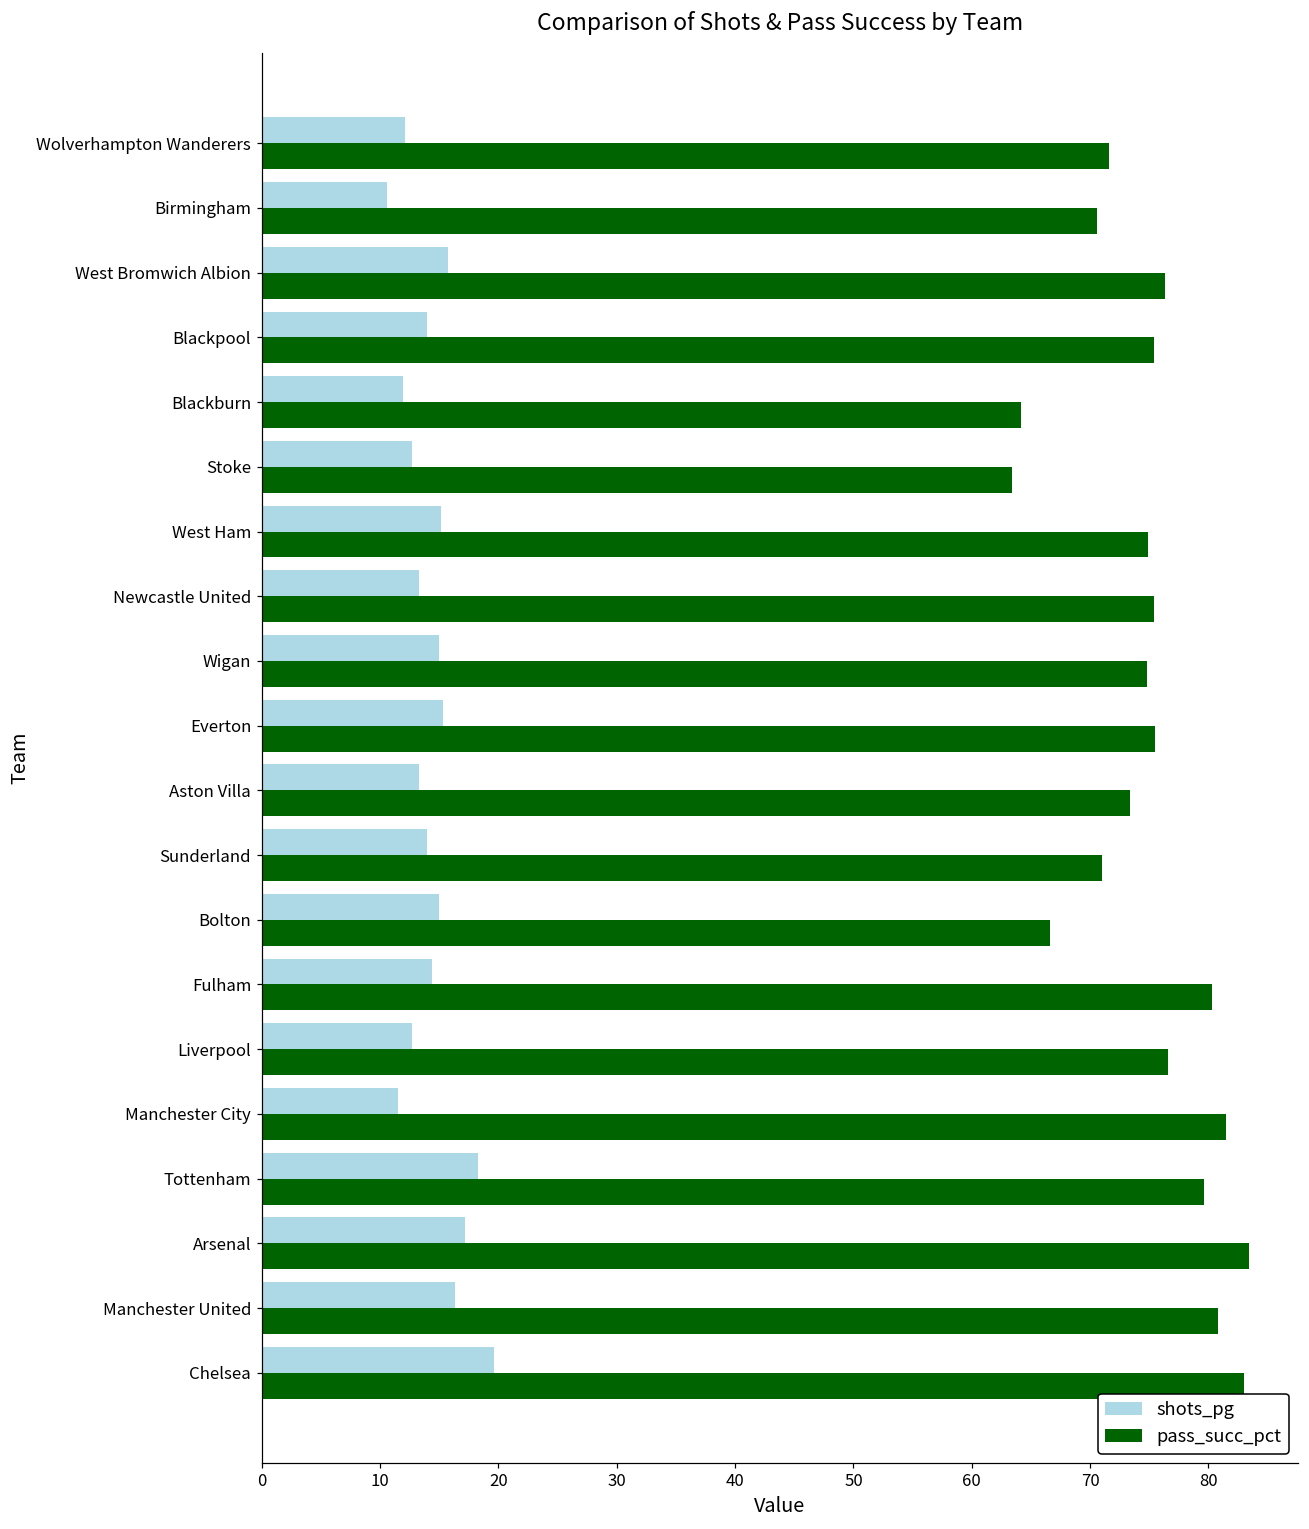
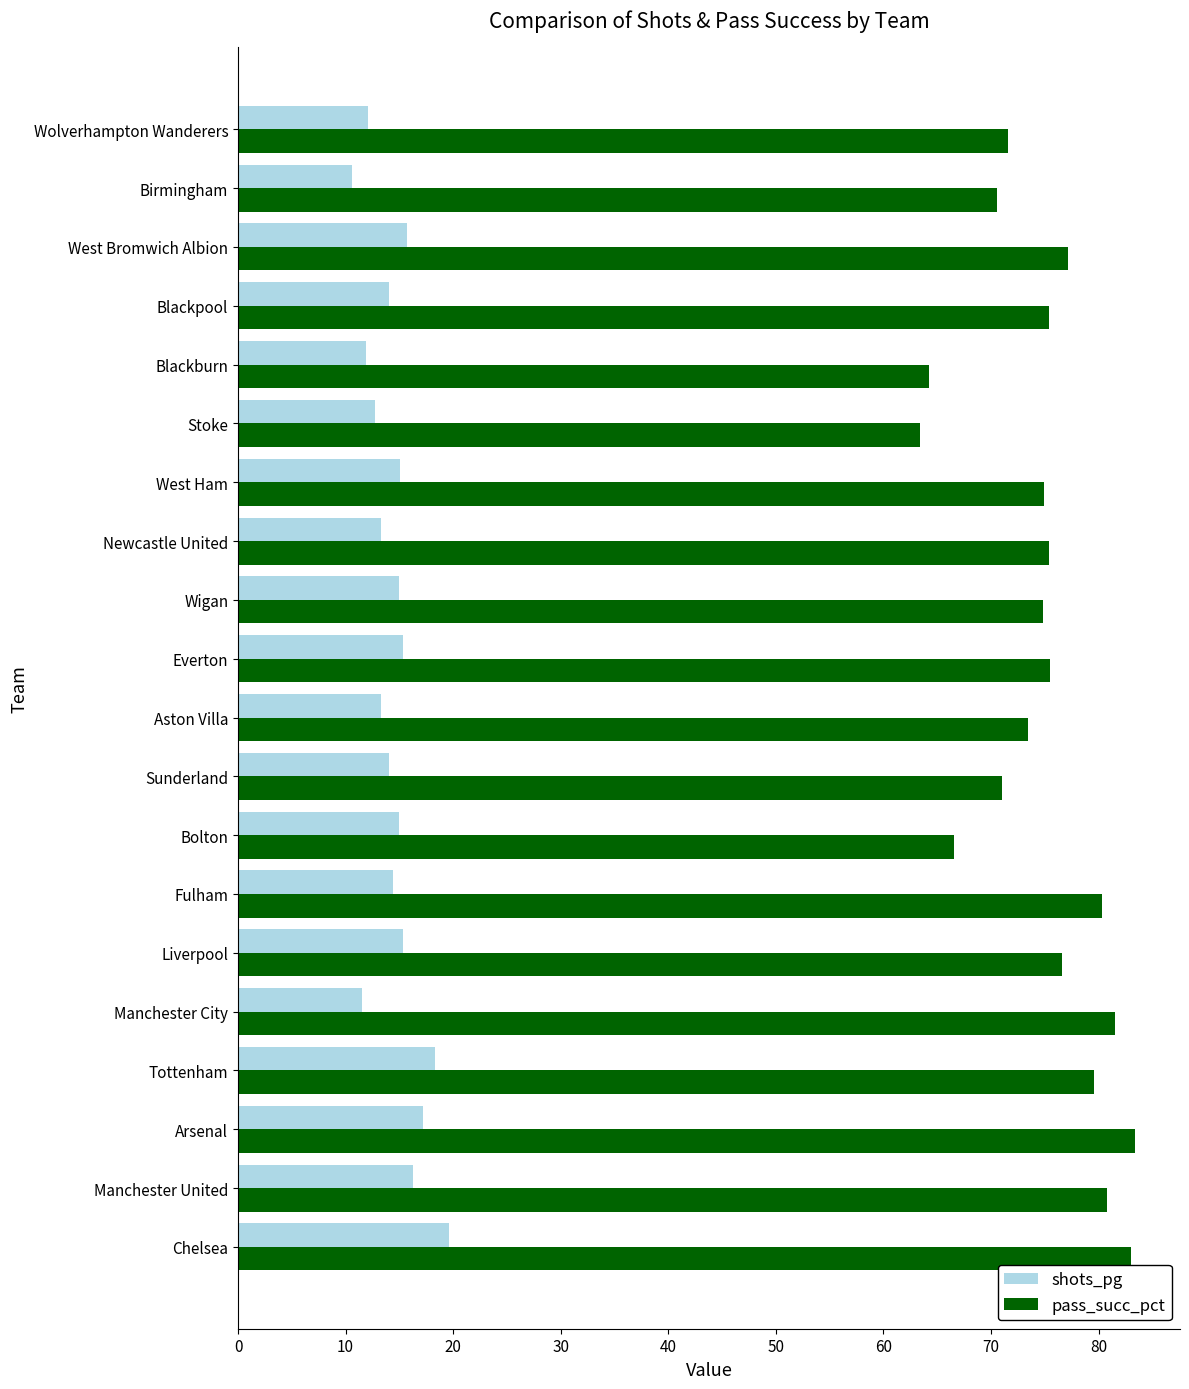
pass_succ_pct, West Bromwich Albion: 76.3 -> 77.2
shots_pg, Liverpool: 12.7 -> 15.3
